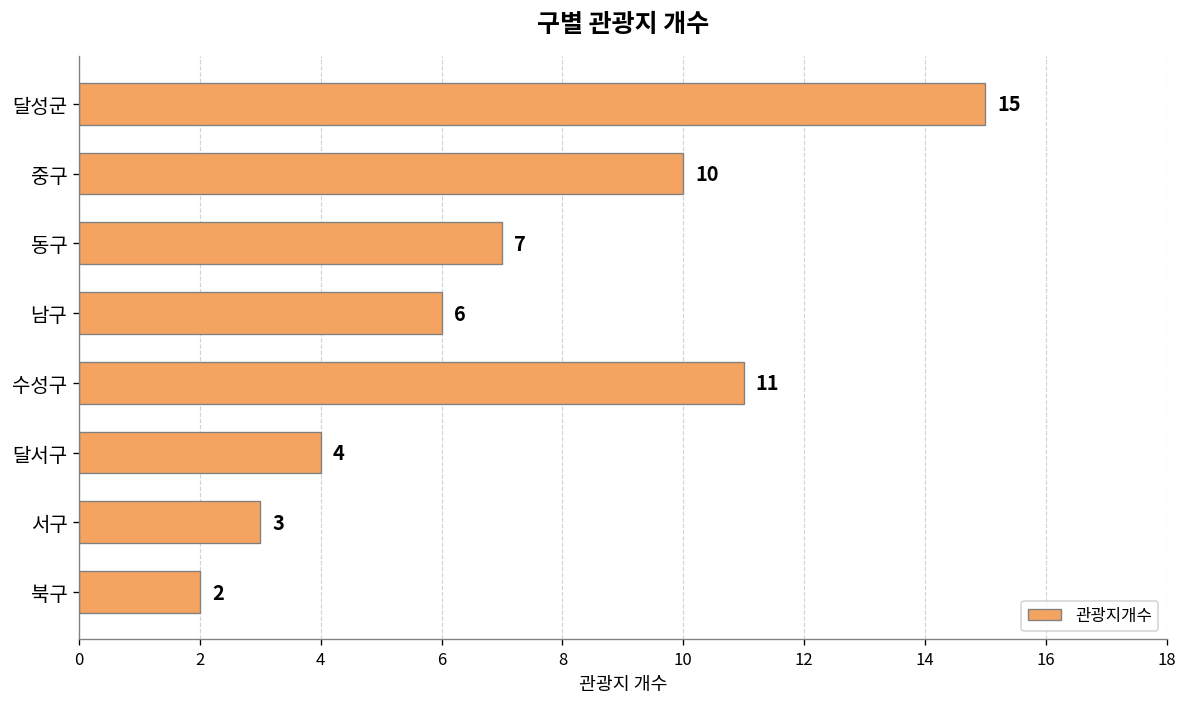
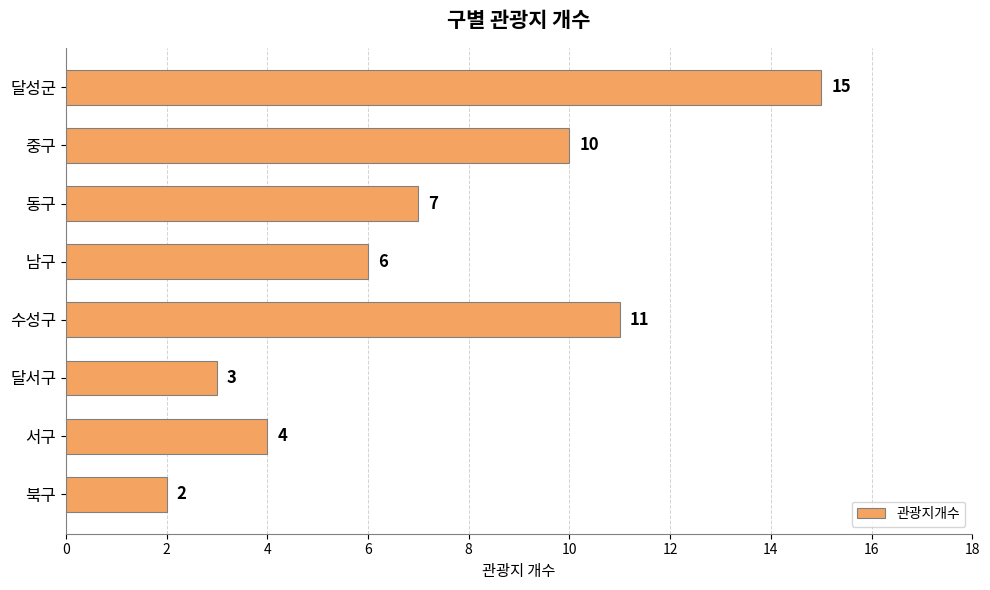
달서구: 4 -> 3
서구: 3 -> 4
